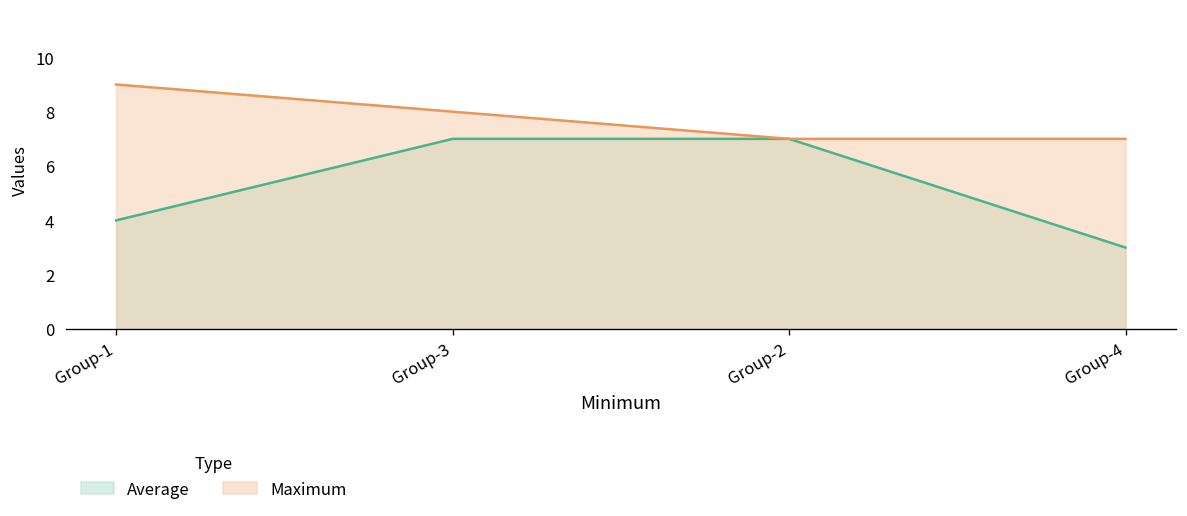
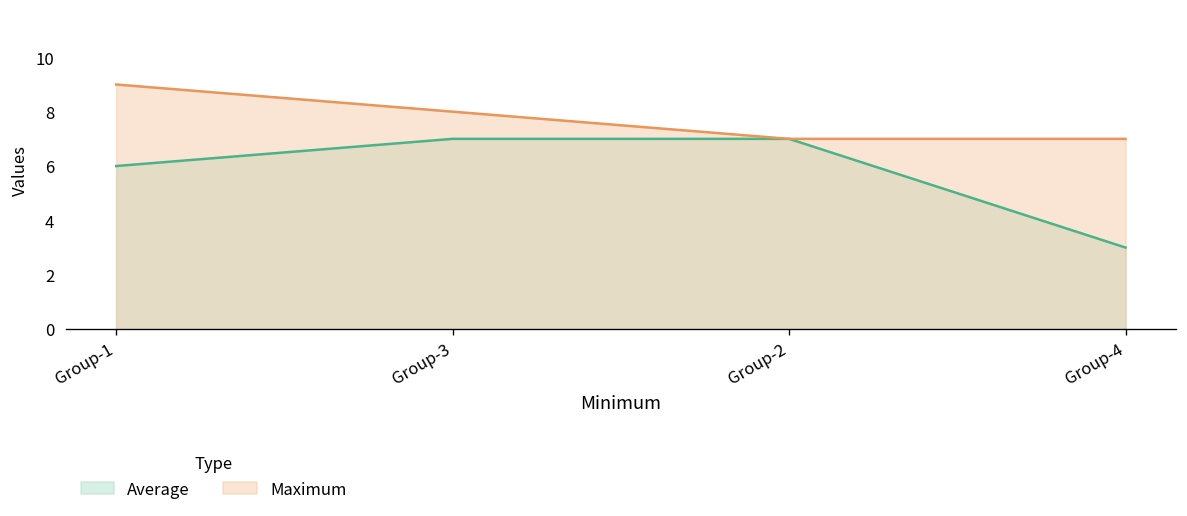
Average, Group-1: 4 -> 6
